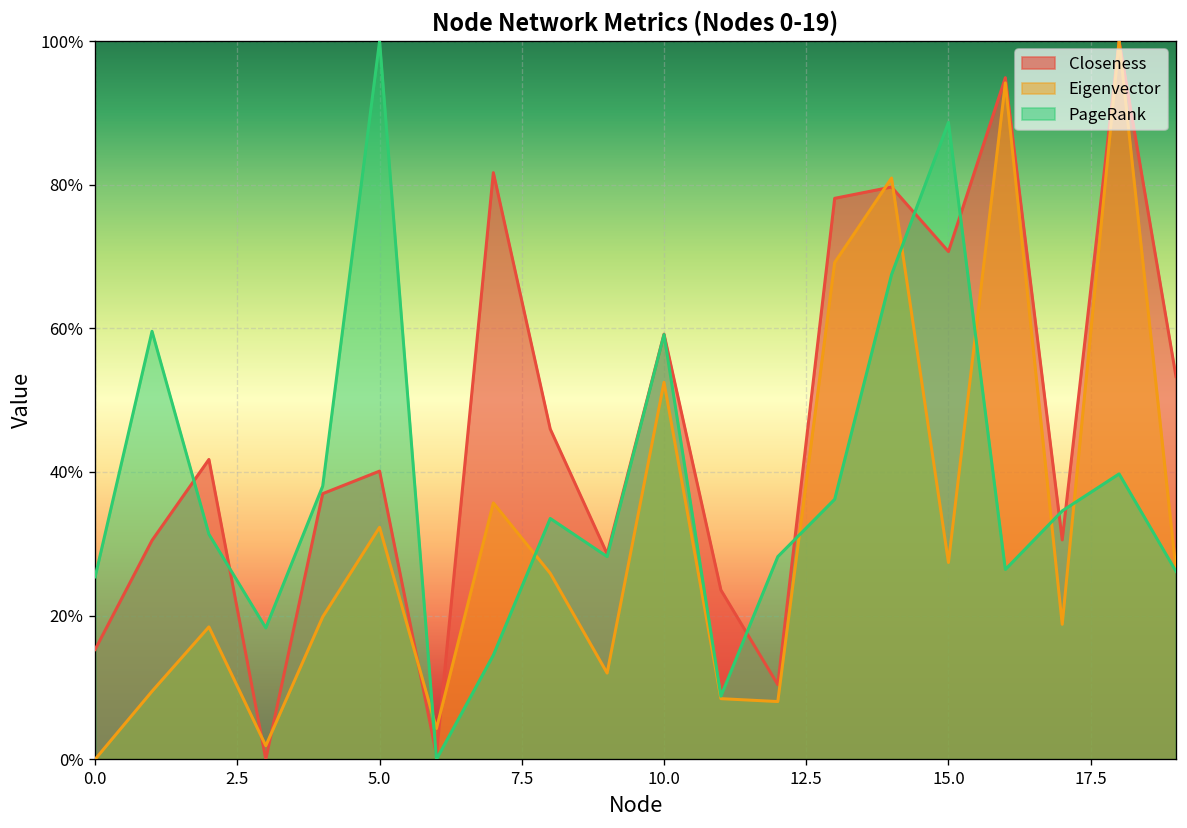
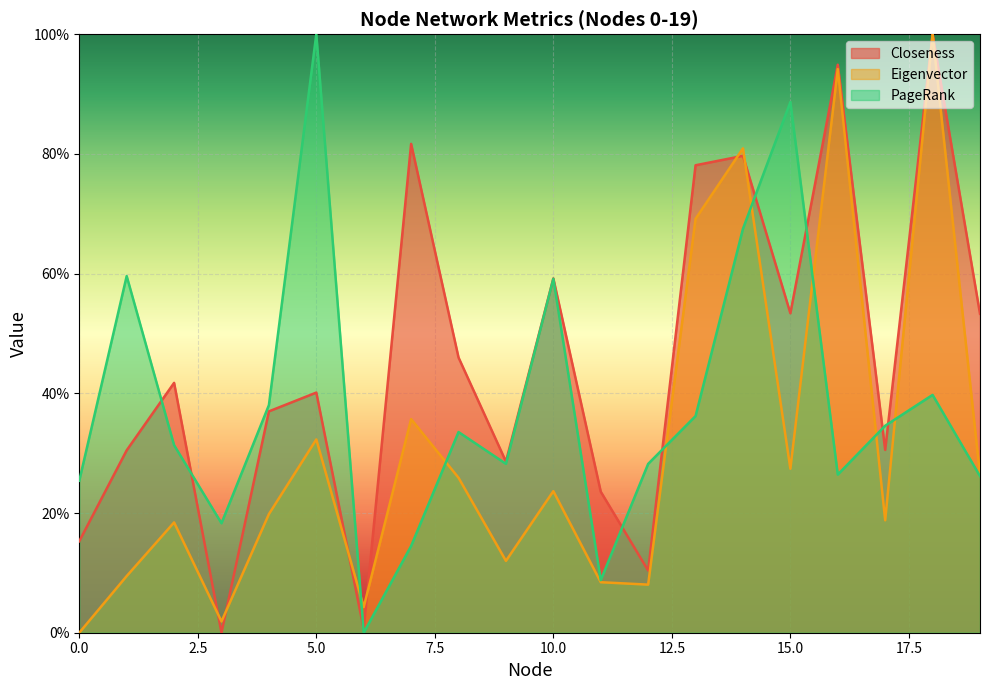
Eigenvector, 10.0: 52% -> 24%
Closeness, 15.0: 71% -> 53%
